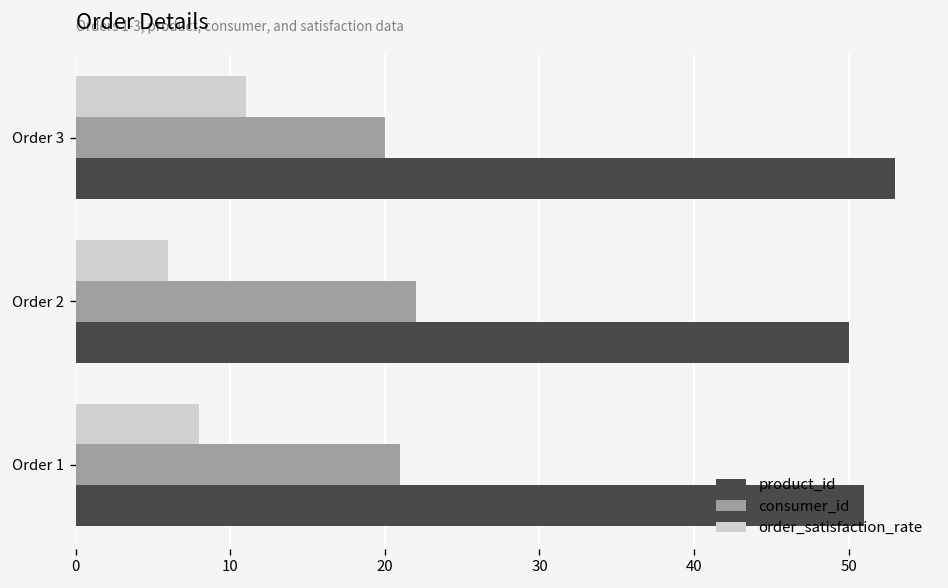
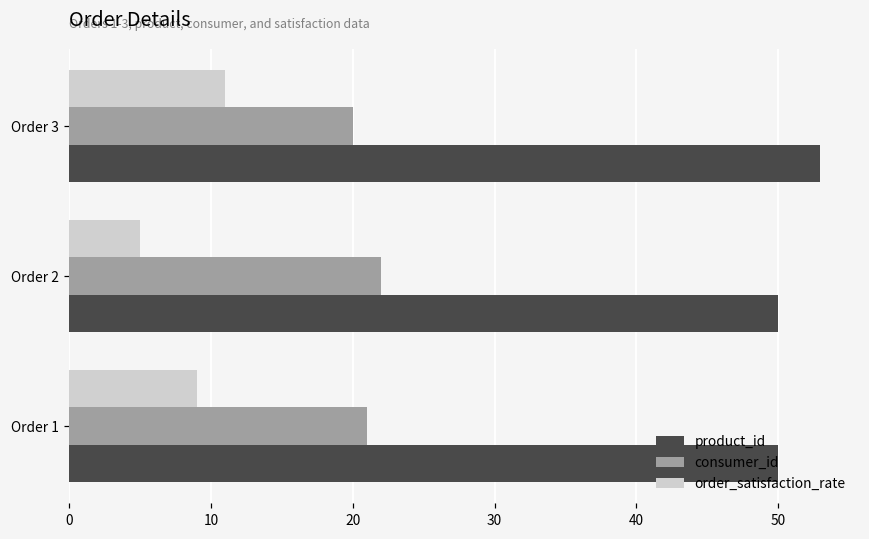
order_satisfaction_rate, Order 2: 6 -> 5
order_satisfaction_rate, Order 1: 8 -> 9
product_id, Order 1: 51 -> 50
